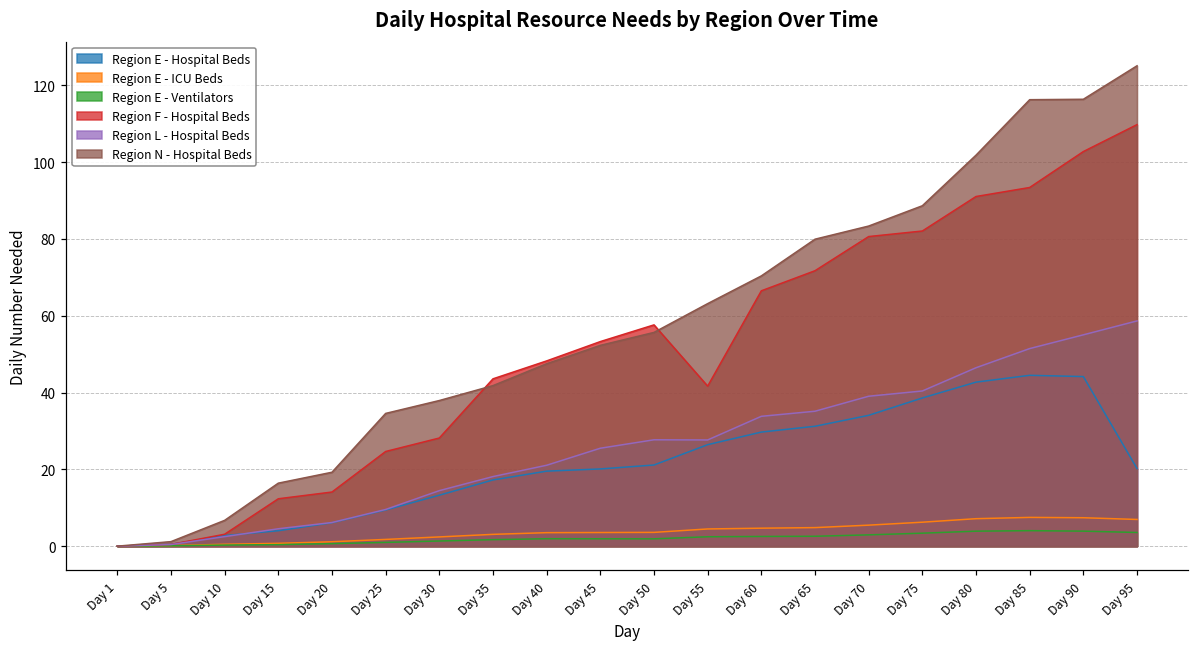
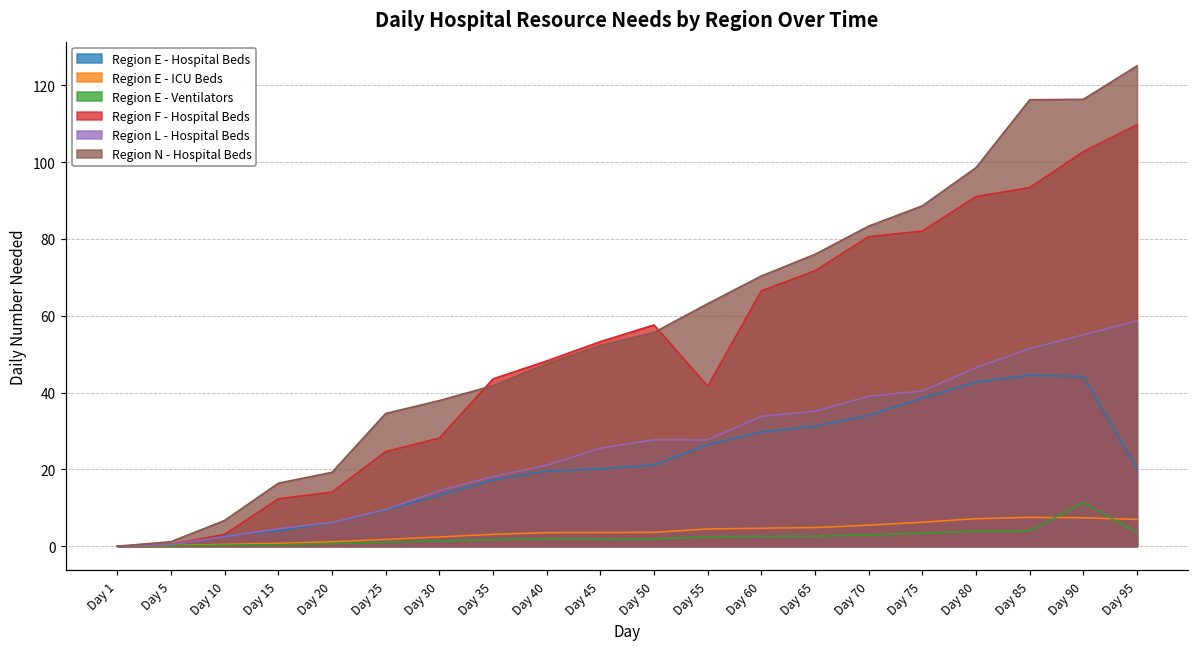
Region N - Hospital Beds, Day 65: 80 -> 76
Region N - Hospital Beds, Day 80: 102 -> 99
Region E - Ventilators, Day 90: 4 -> 11
